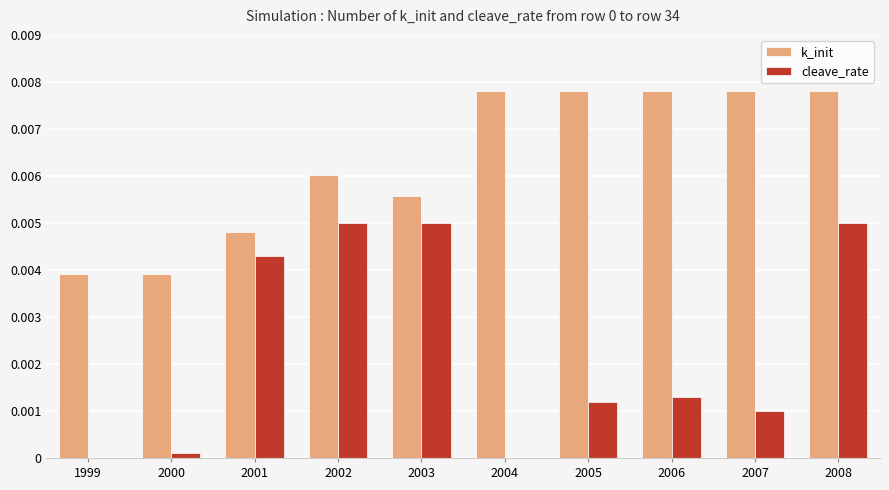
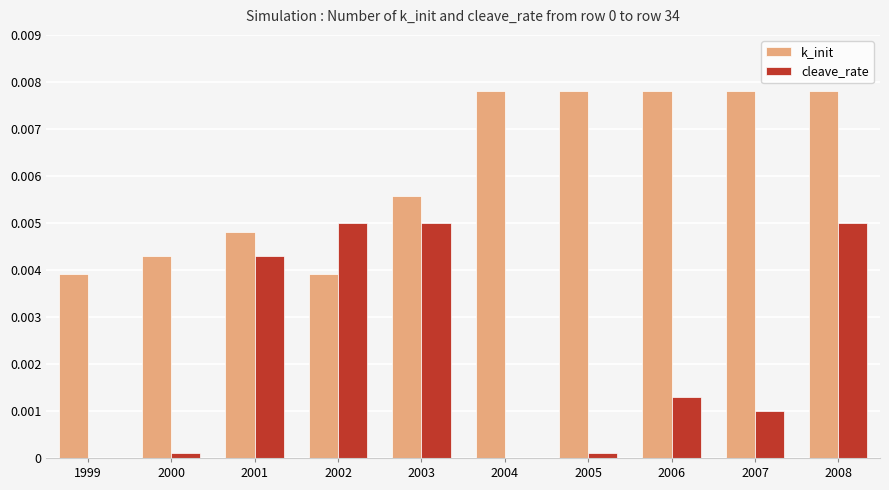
k_init, 2000: 0.0039 -> 0.0043
k_init, 2002: 0.0060 -> 0.0039
cleave_rate, 2005: 0.0012 -> 0.0001
